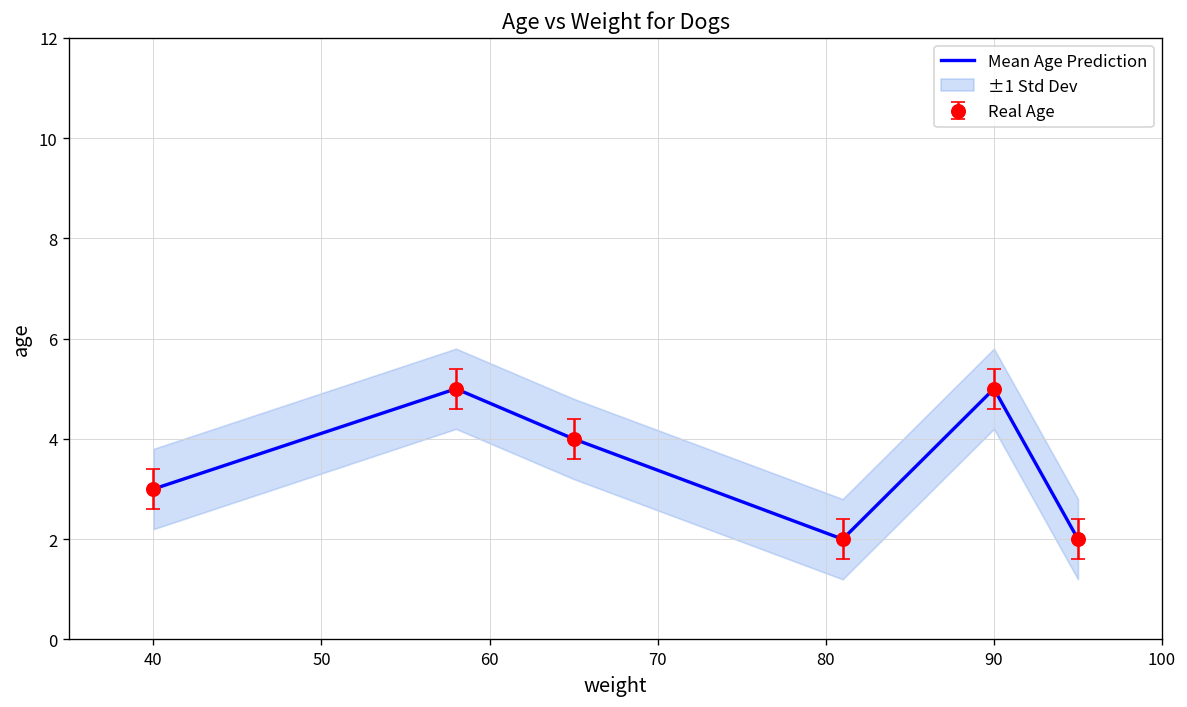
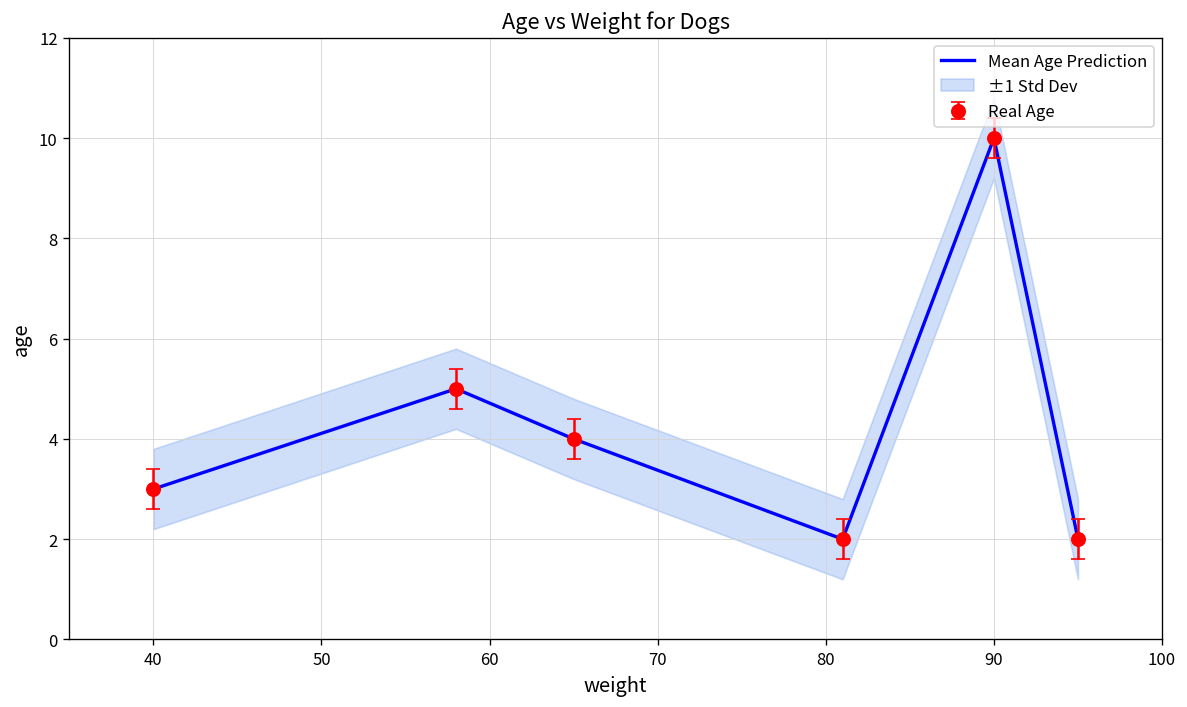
Mean Age Prediction, 90: 5 -> 10
